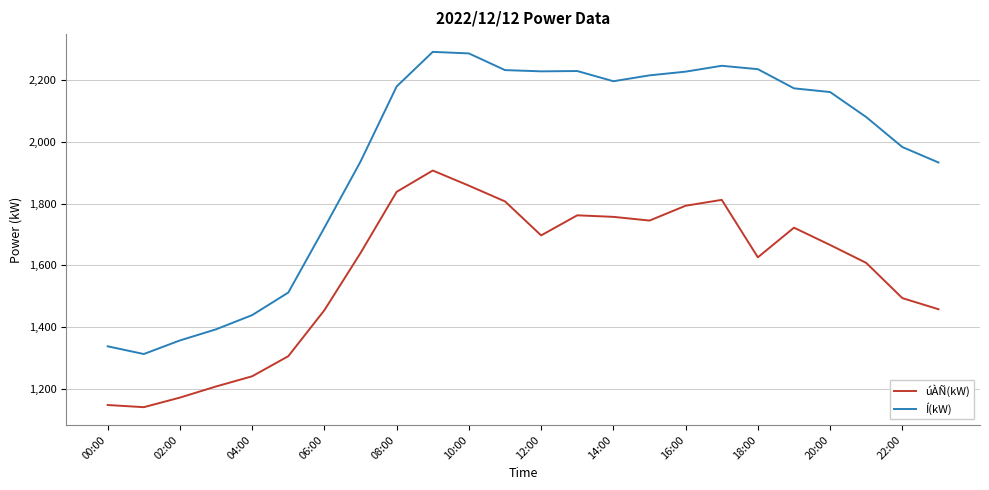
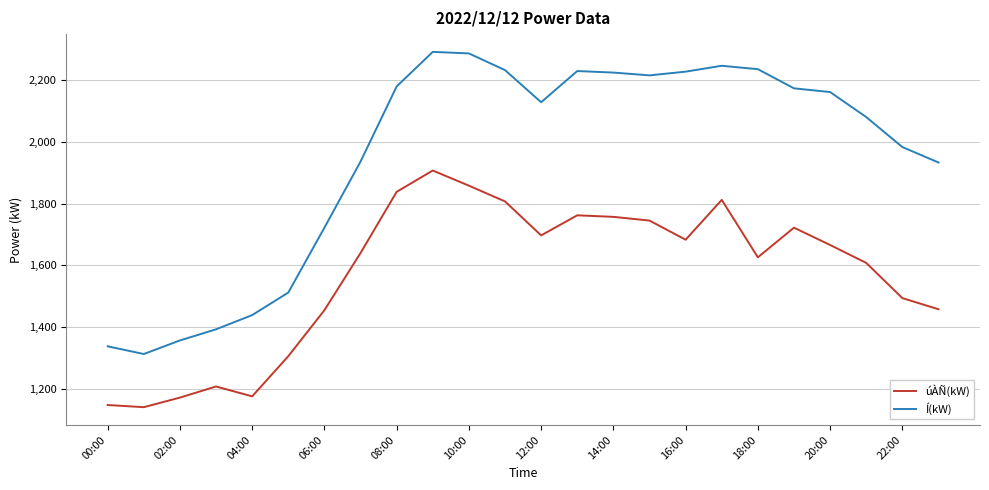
úÀÑ(kW), 04:00: 1,240 -> 1,180
Í(kW), 12:00: 2,230 -> 2,130
Í(kW), 14:00: 2,200 -> 2,220
úÀÑ(kW), 16:00: 1,790 -> 1,680
